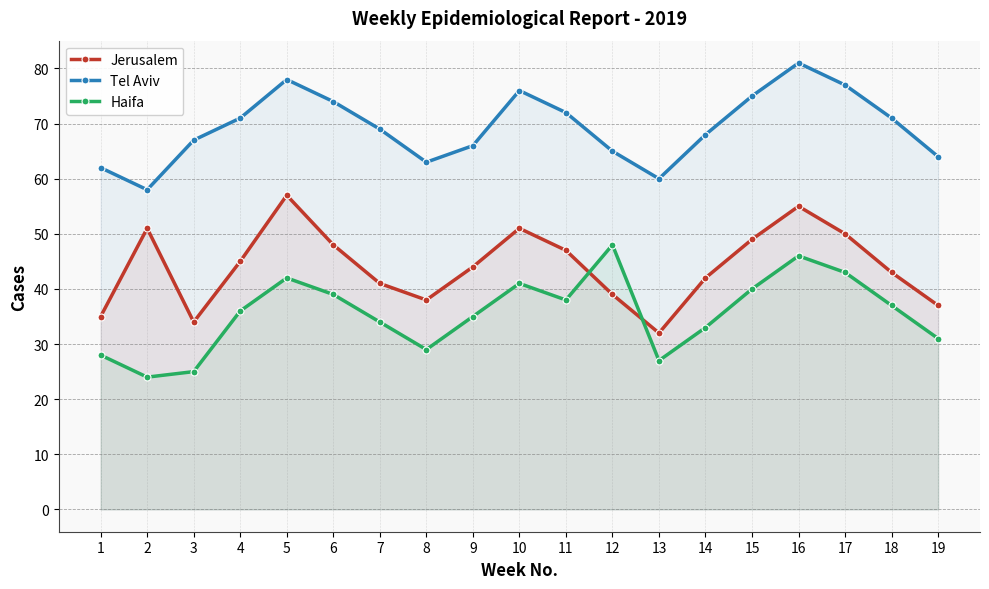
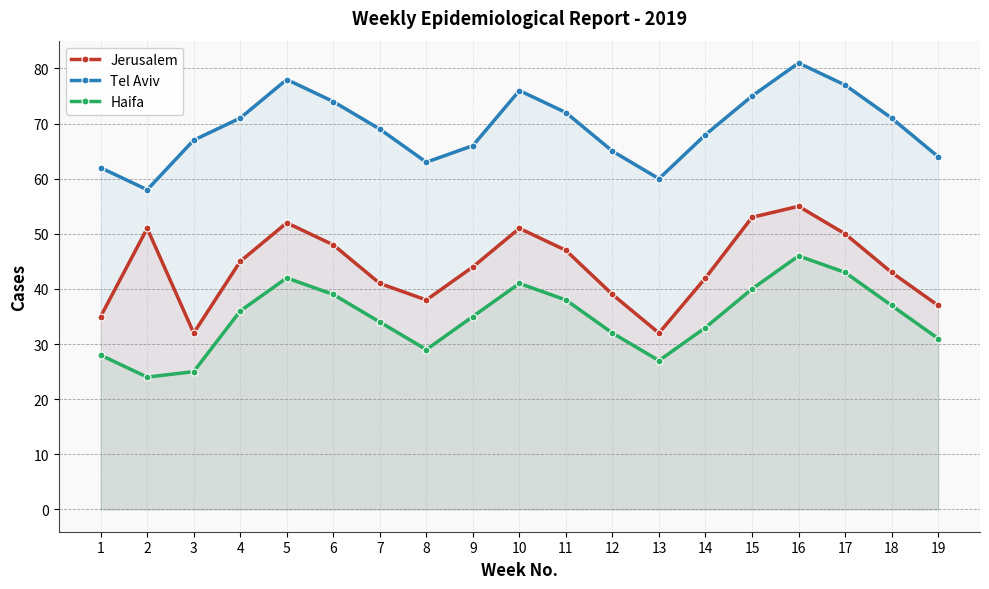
Jerusalem, 3: 34 -> 32
Jerusalem, 5: 57 -> 52
Haifa, 12: 48 -> 32
Jerusalem, 15: 49 -> 53
